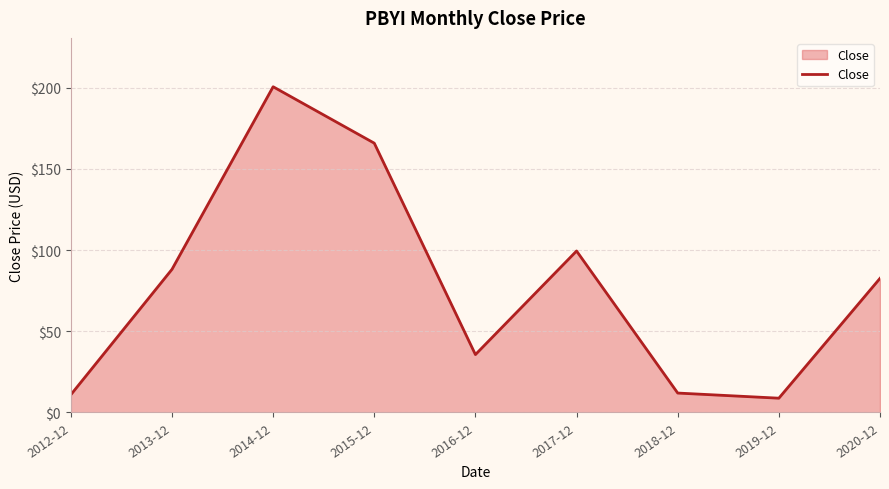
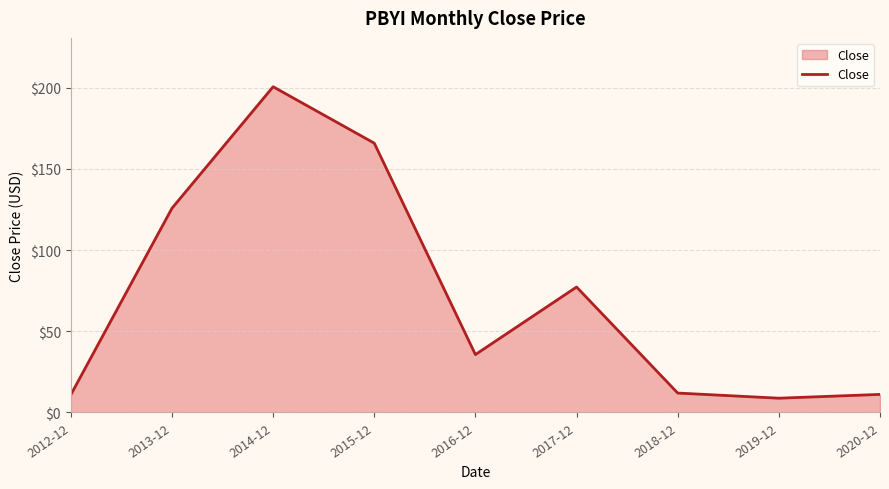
2013-12: $88 -> $126
2017-12: $99 -> $77
2020-12: $83 -> $11
